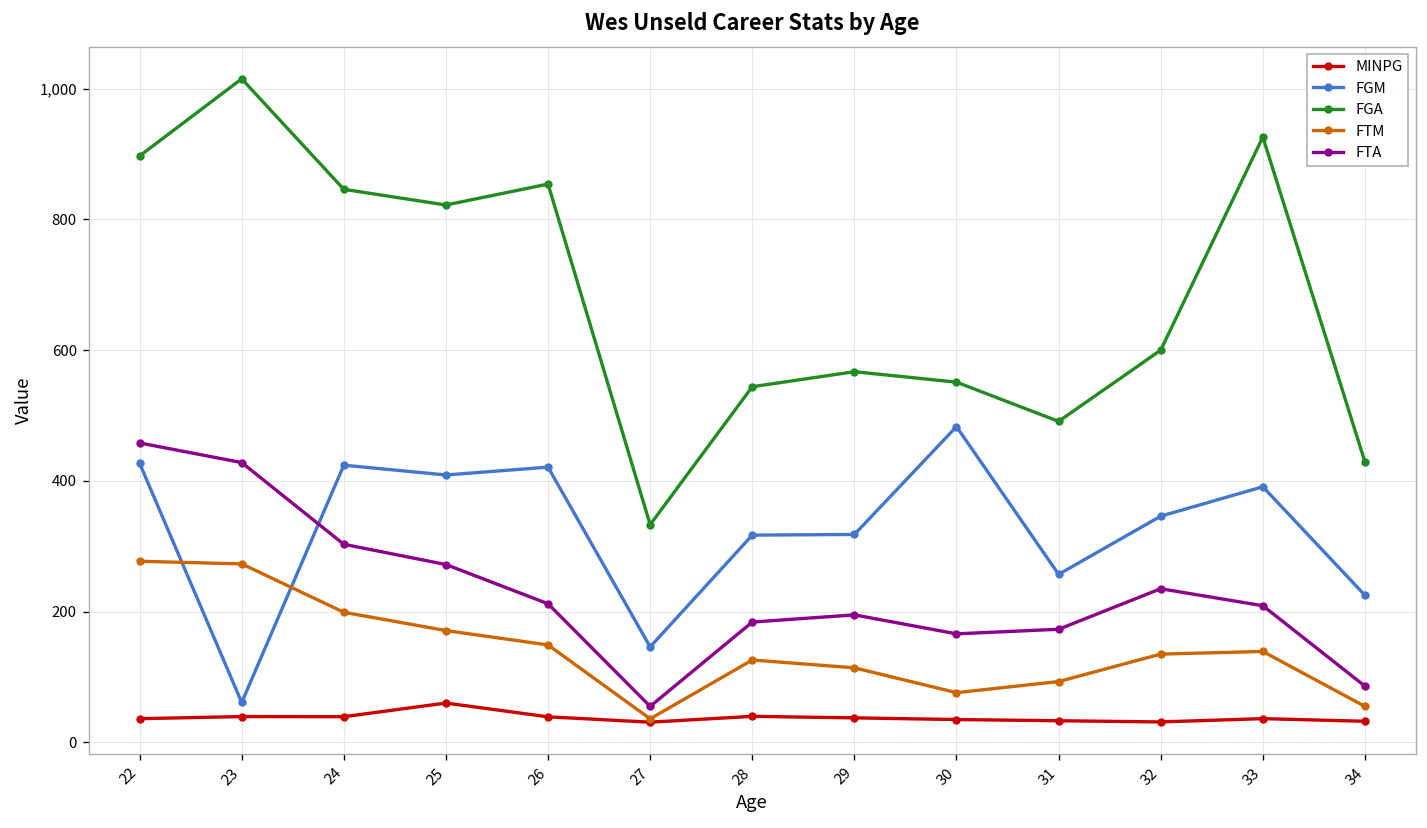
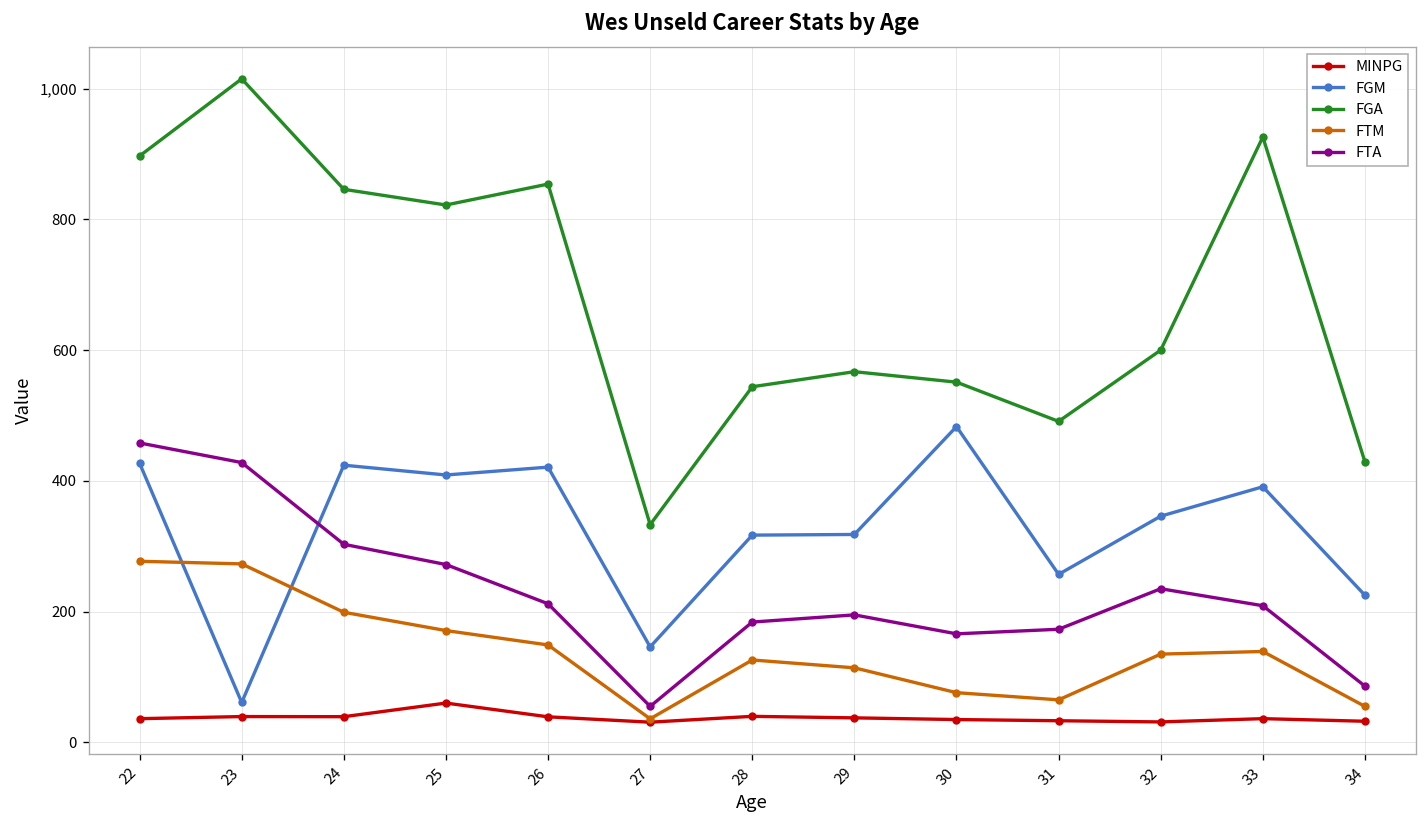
FTM, 31: 90 -> 70
